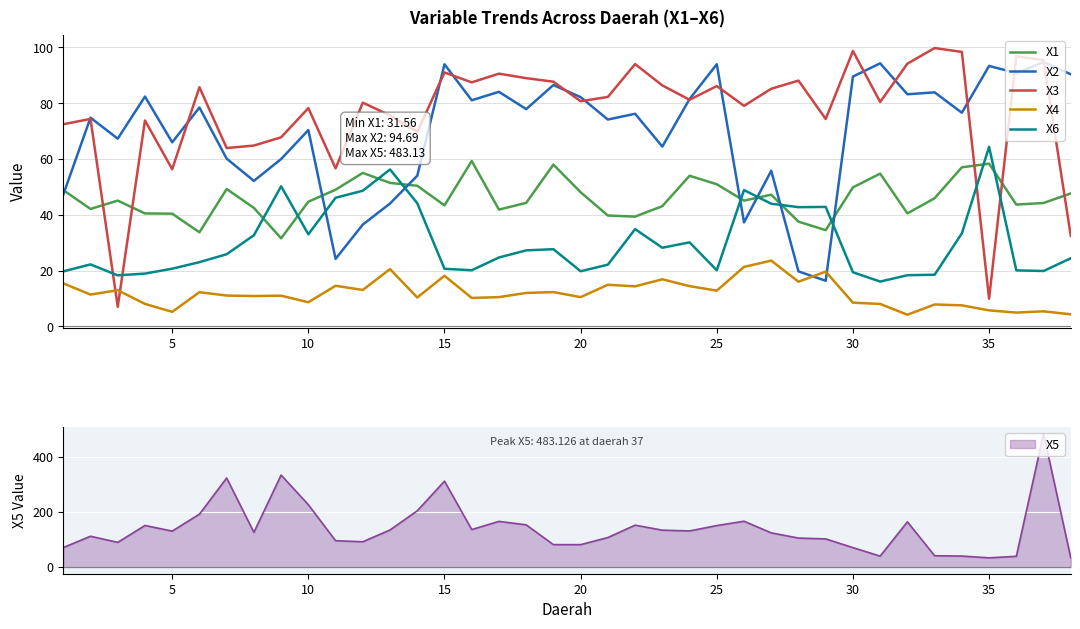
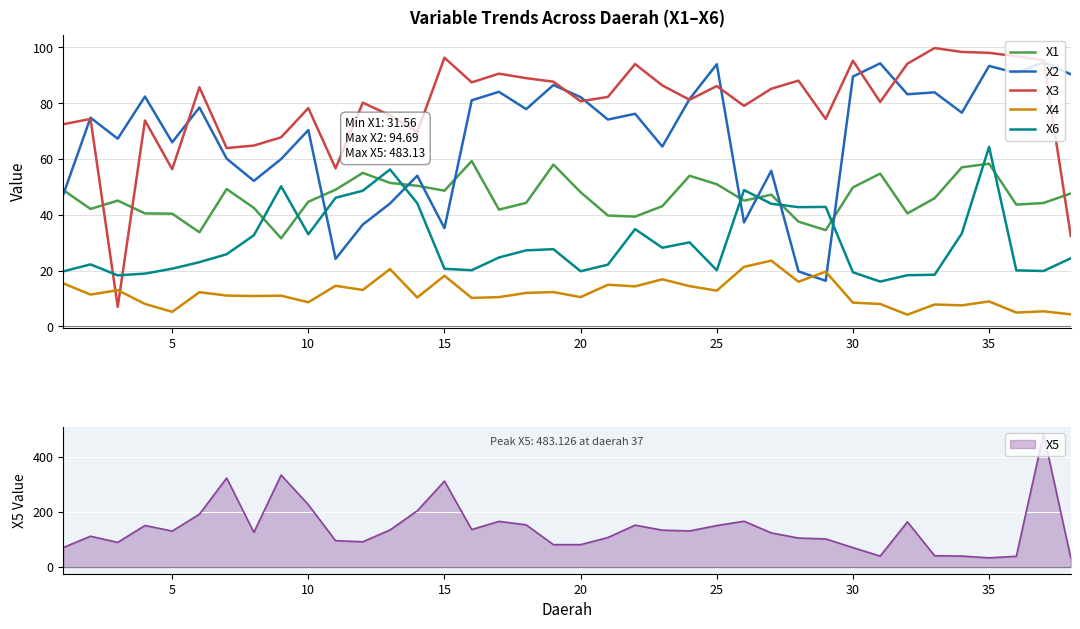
Variable Trends Across Daerah (X1–X6), X1, 15: 43 -> 49
Variable Trends Across Daerah (X1–X6), X2, 15: 94 -> 35
Variable Trends Across Daerah (X1–X6), X3, 15: 91 -> 96
Variable Trends Across Daerah (X1–X6), X3, 30: 99 -> 95
Variable Trends Across Daerah (X1–X6), X3, 35: 10 -> 98
Variable Trends Across Daerah (X1–X6), X4, 35: 6 -> 9
